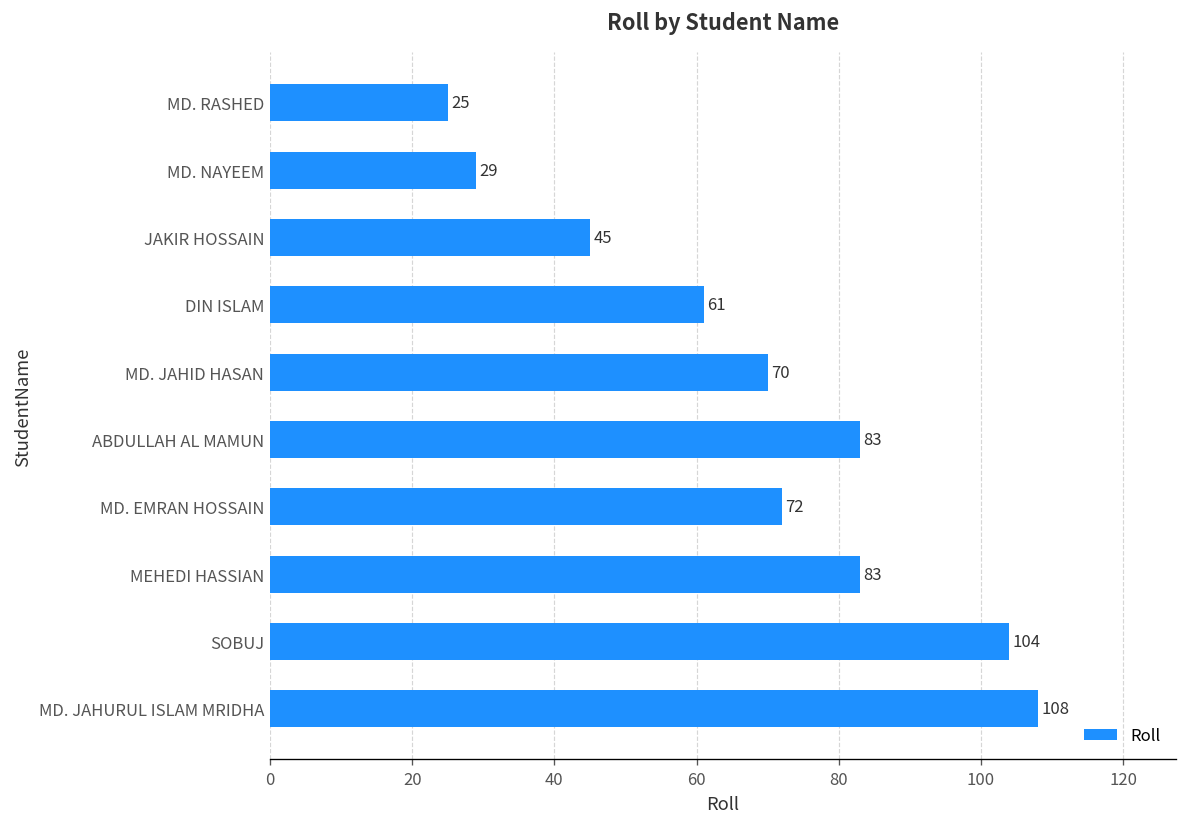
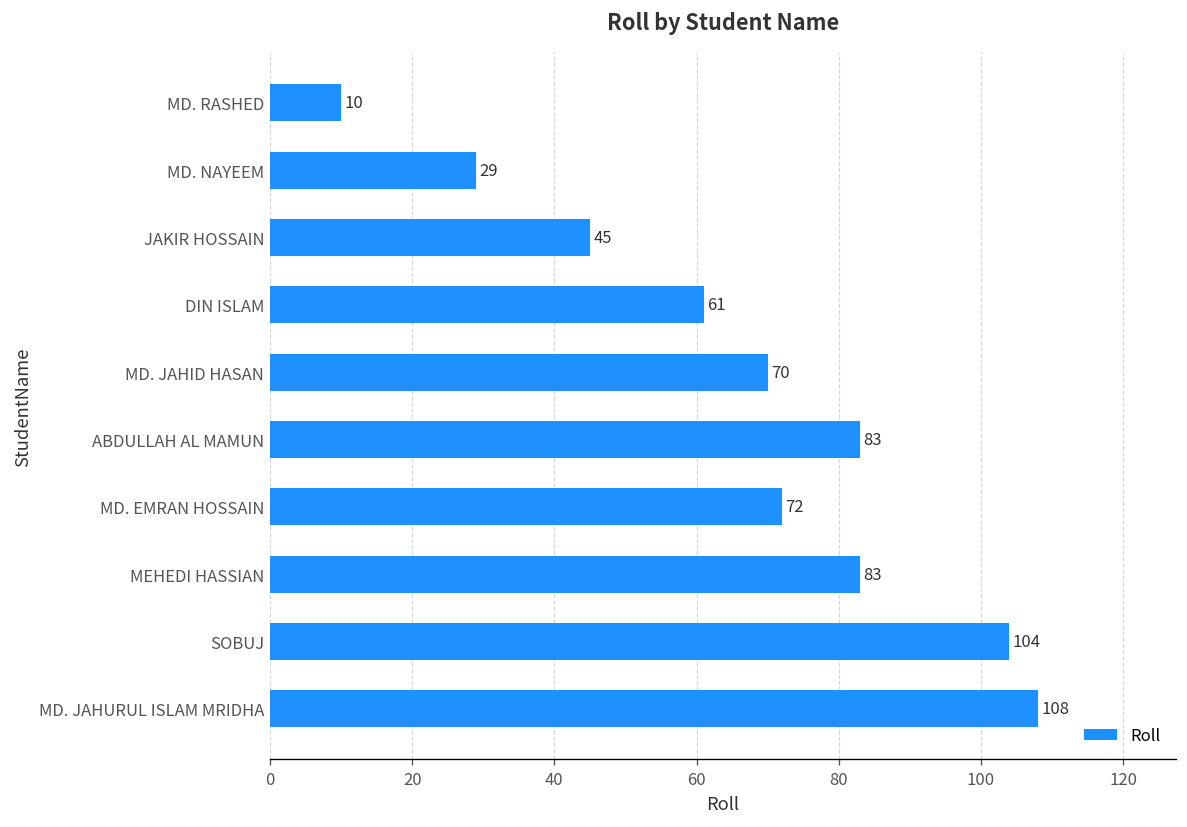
MD. RASHED: 25 -> 10
